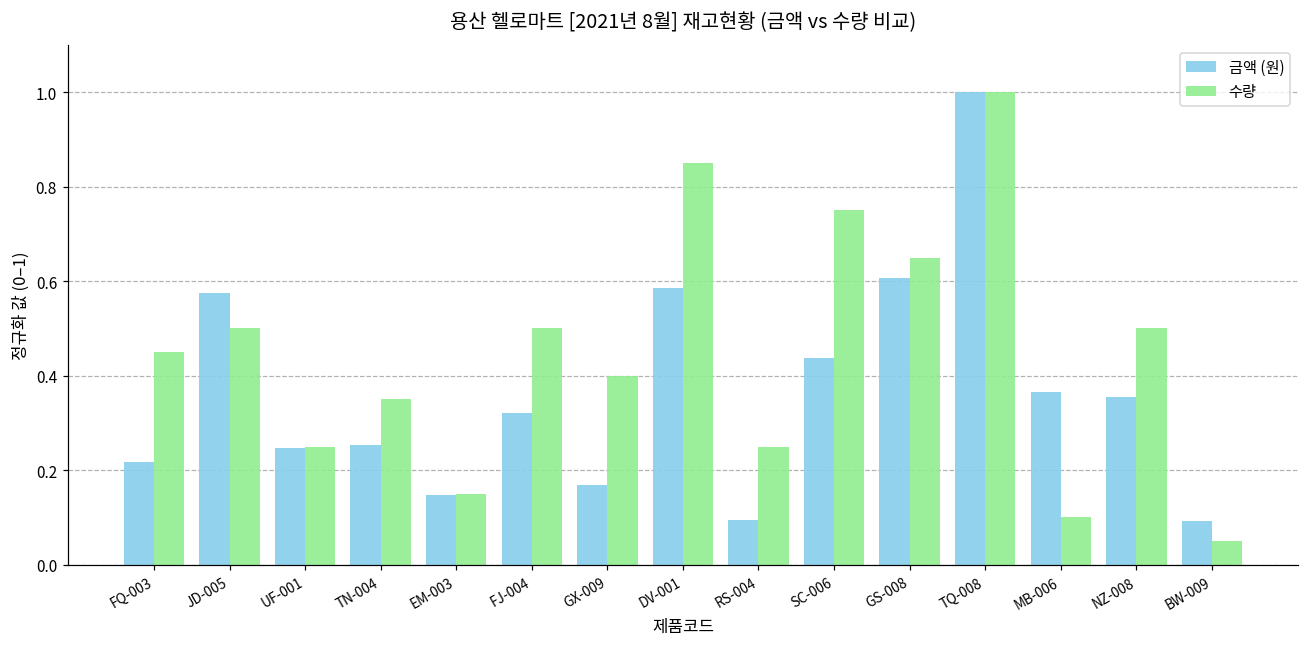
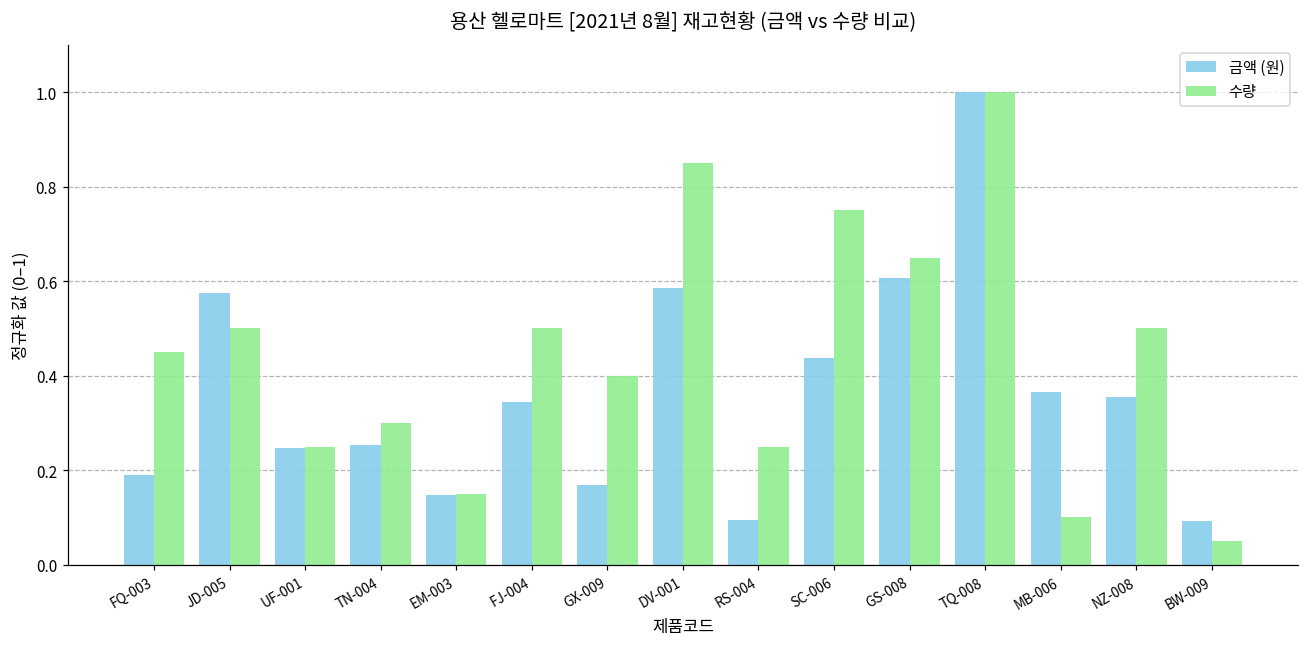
금액 (원), FQ-003: 0.22 -> 0.19
수량, TN-004: 0.35 -> 0.30
금액 (원), FJ-004: 0.32 -> 0.34
